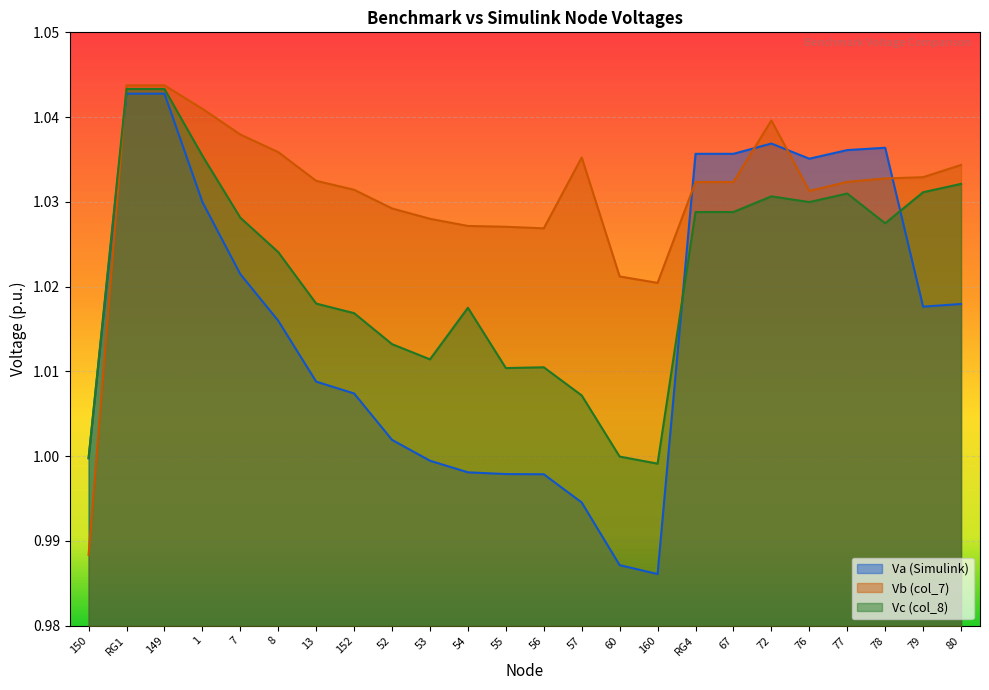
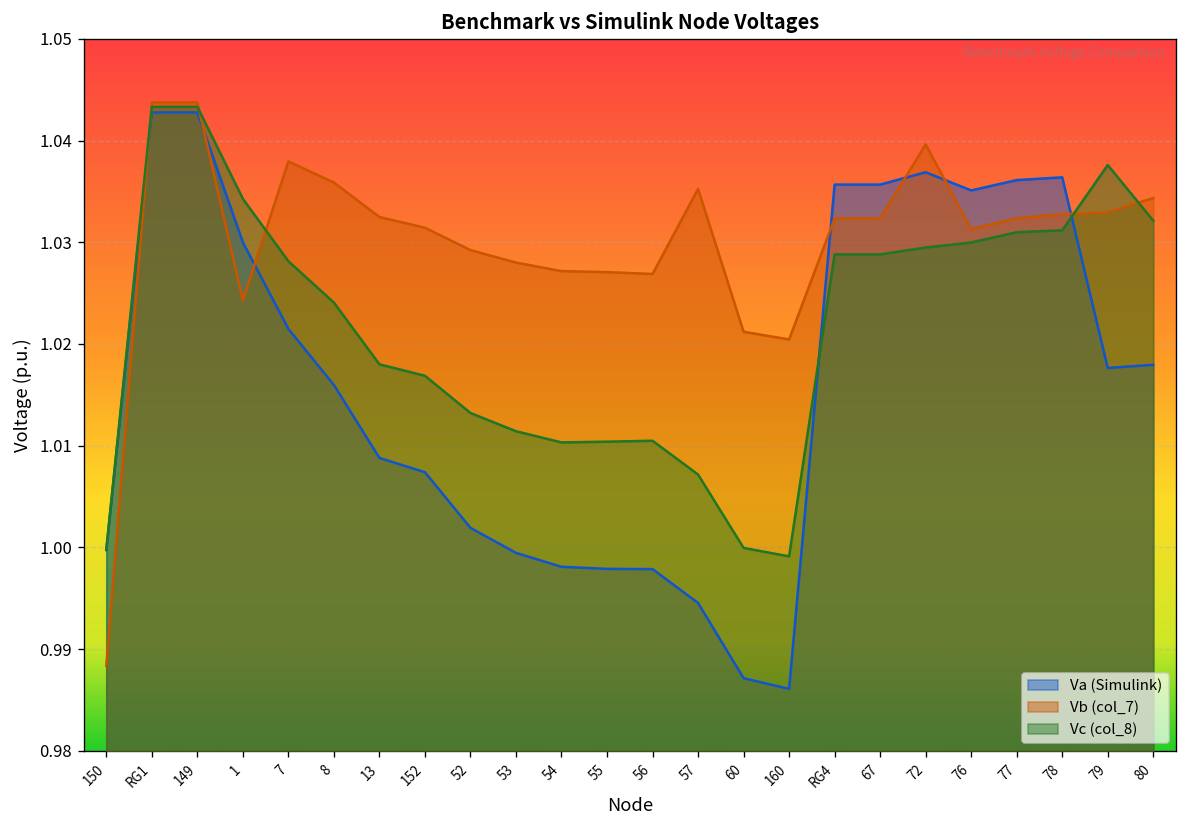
Vb (col_7), 1: 1.041 -> 1.024
Vc (col_8), 1: 1.035 -> 1.034
Vc (col_8), 54: 1.018 -> 1.010
Vc (col_8), 72: 1.031 -> 1.029
Vc (col_8), 78: 1.027 -> 1.031
Vc (col_8), 79: 1.031 -> 1.038
